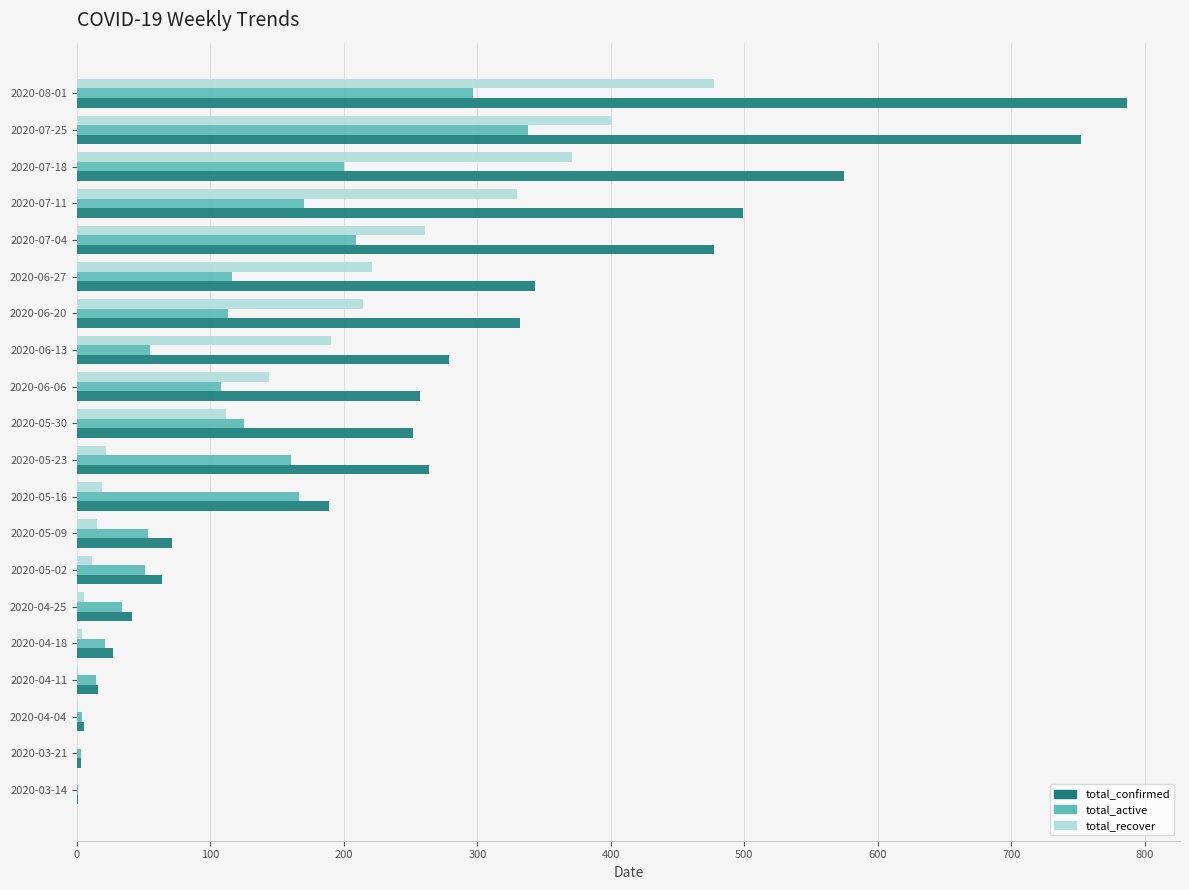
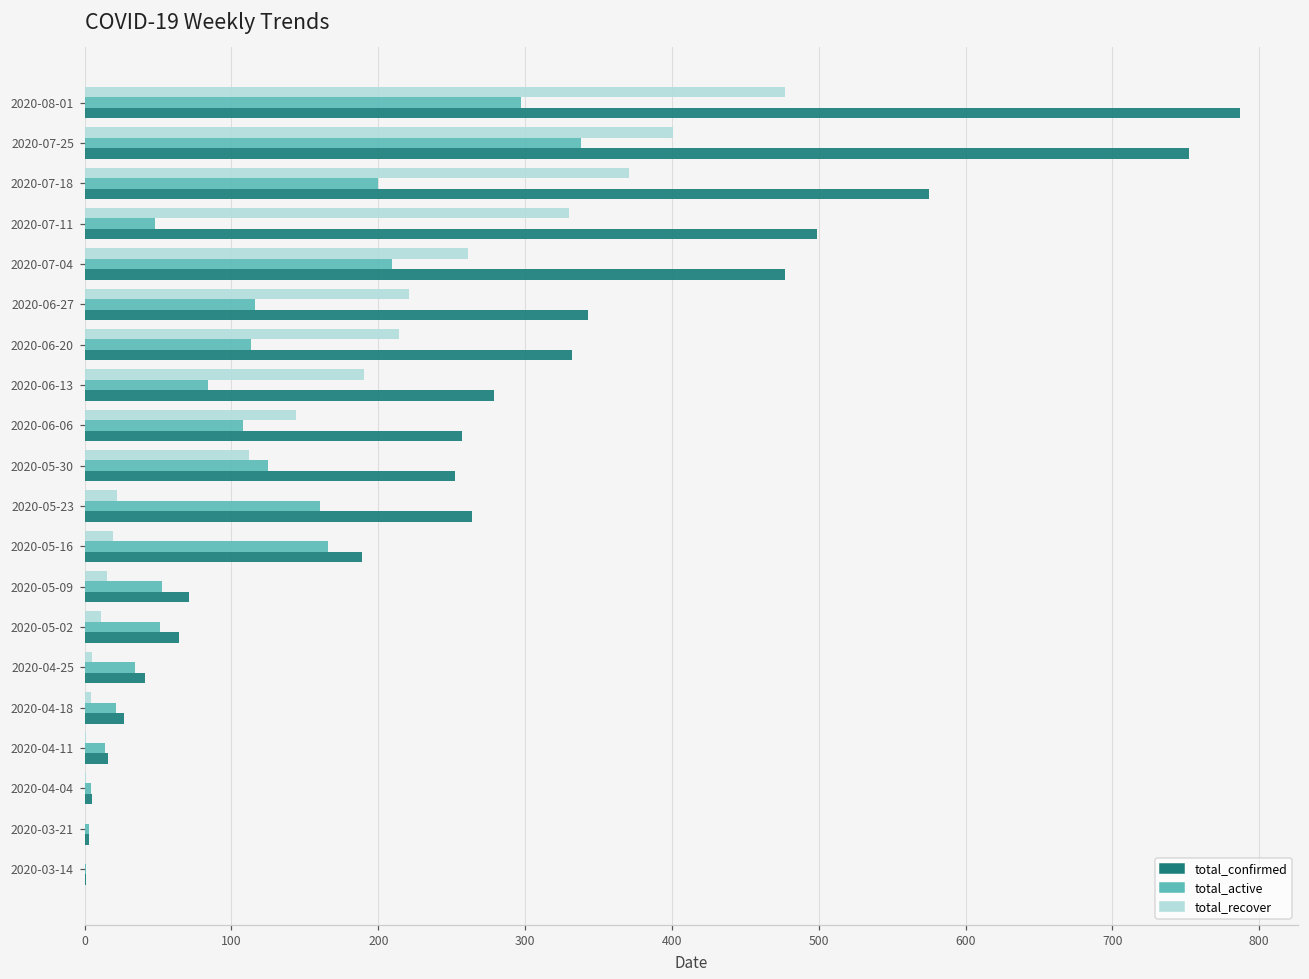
total_active, 2020-07-11: 170 -> 48
total_active, 2020-06-13: 55 -> 84
